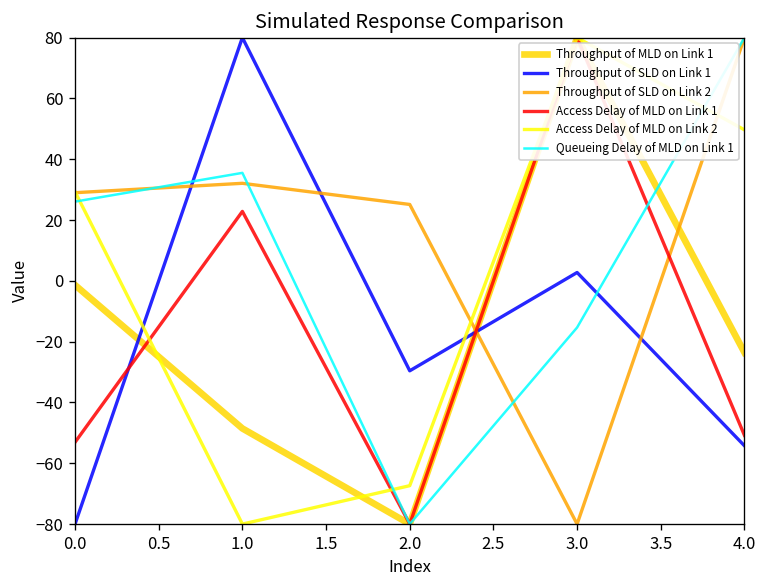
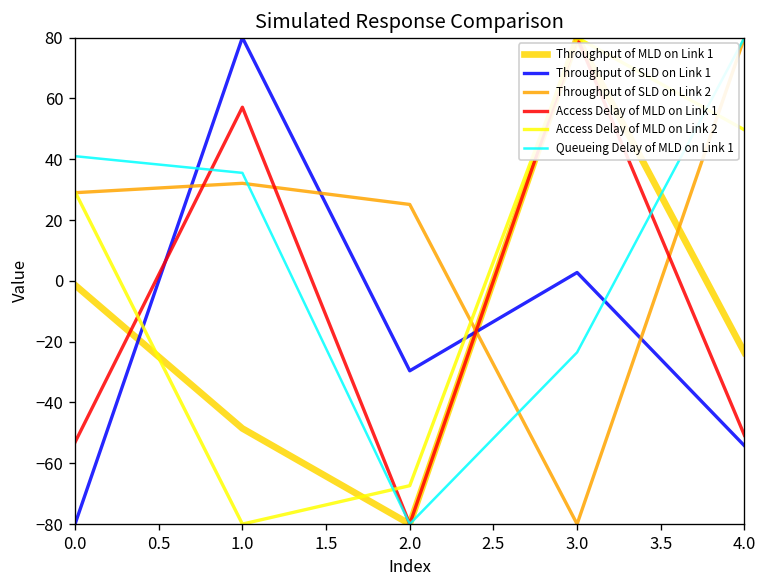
Queueing Delay of MLD on Link 1, 0.0: 26 -> 41
Access Delay of MLD on Link 1, 1.0: 23 -> 57
Queueing Delay of MLD on Link 1, 3.0: -15 -> -24
